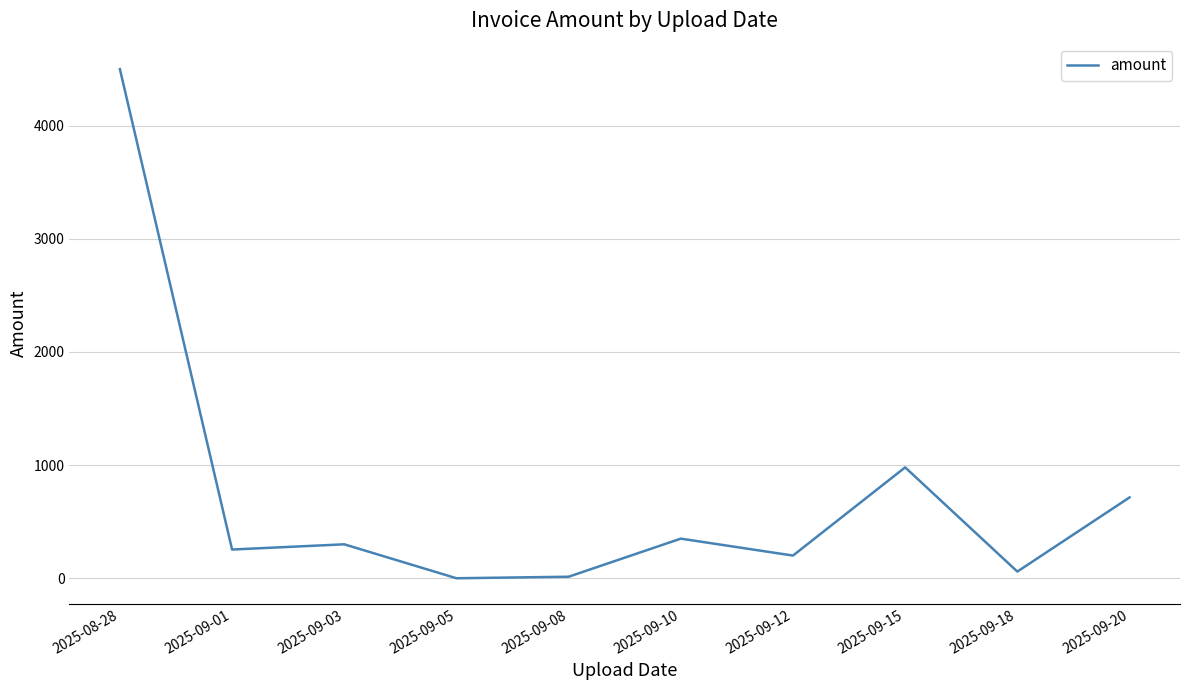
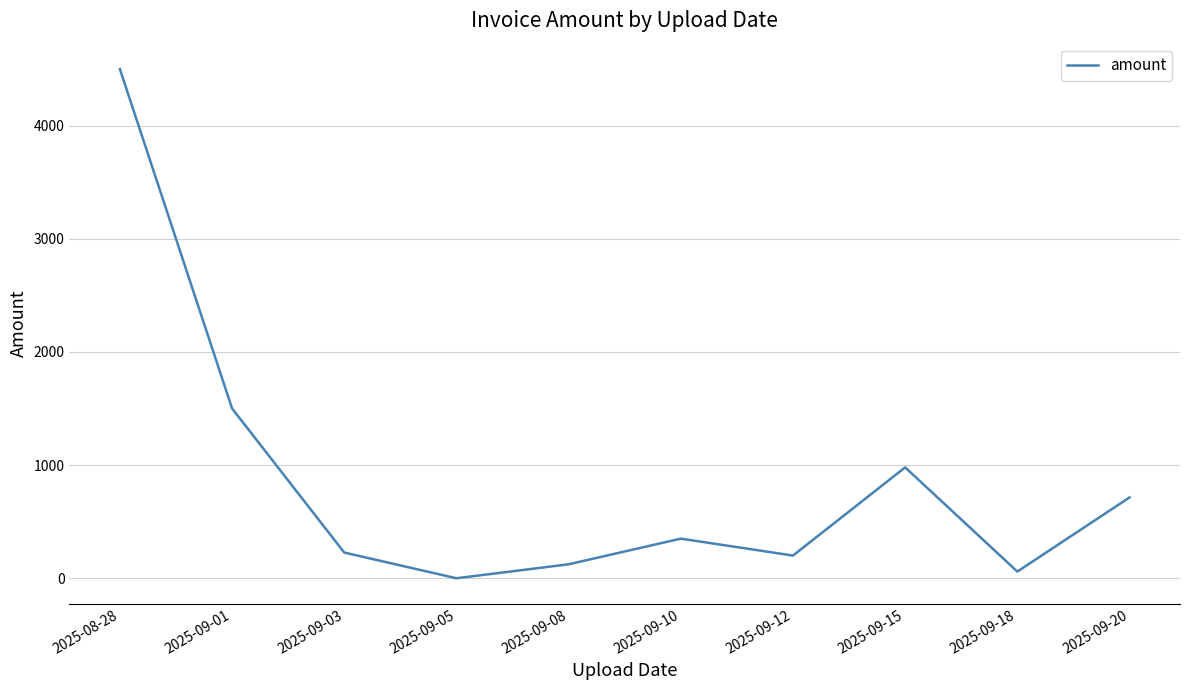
2025-09-01: 250 -> 1500
2025-09-03: 300 -> 230
2025-09-08: 10 -> 120
